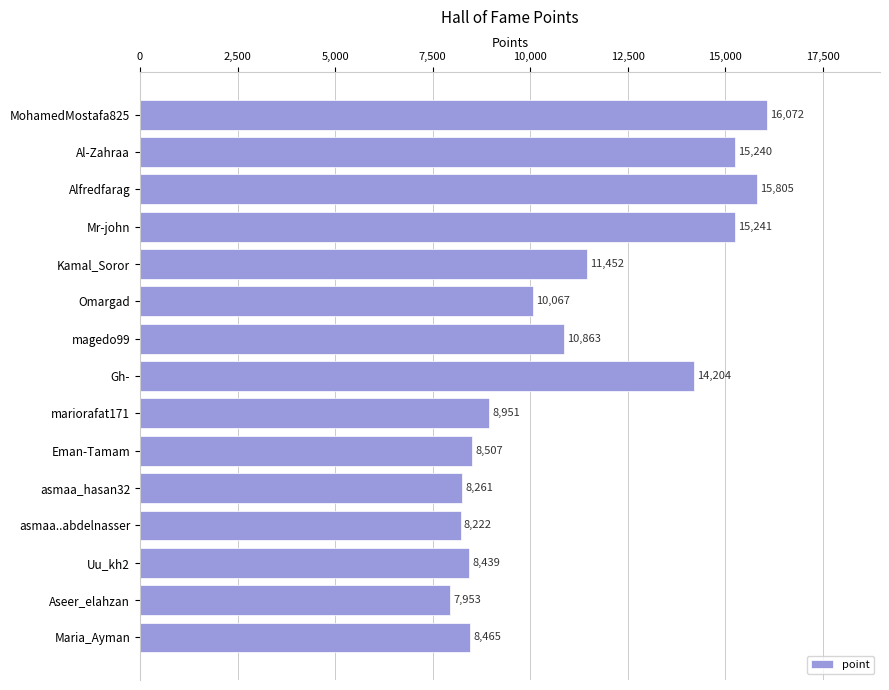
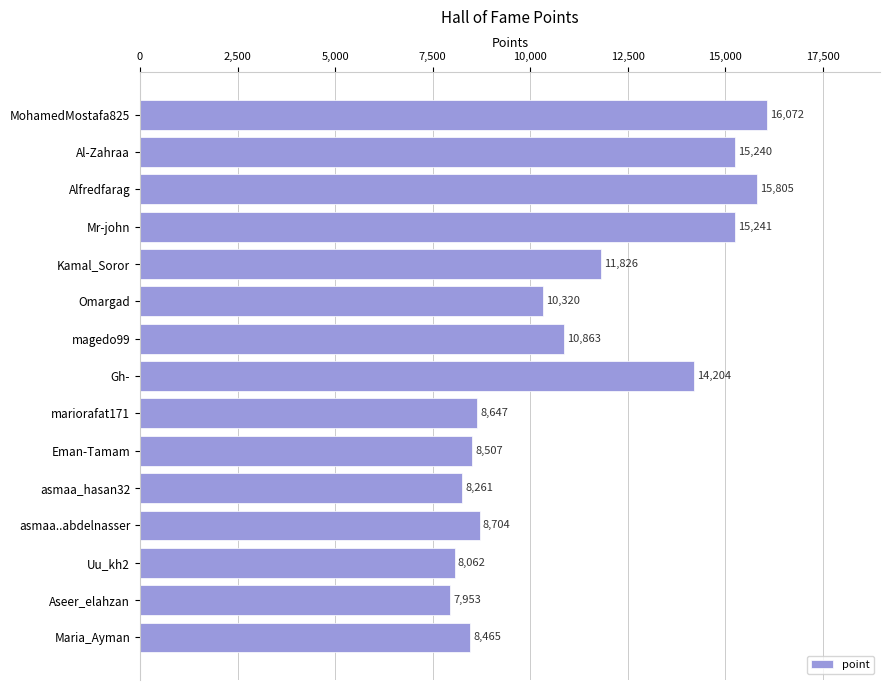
Kamal_Soror: 11,452 -> 11,826
Omargad: 10,067 -> 10,320
mariorafat171: 8,951 -> 8,647
asmaa..abdelnasser: 8,222 -> 8,704
Uu_kh2: 8,439 -> 8,062
